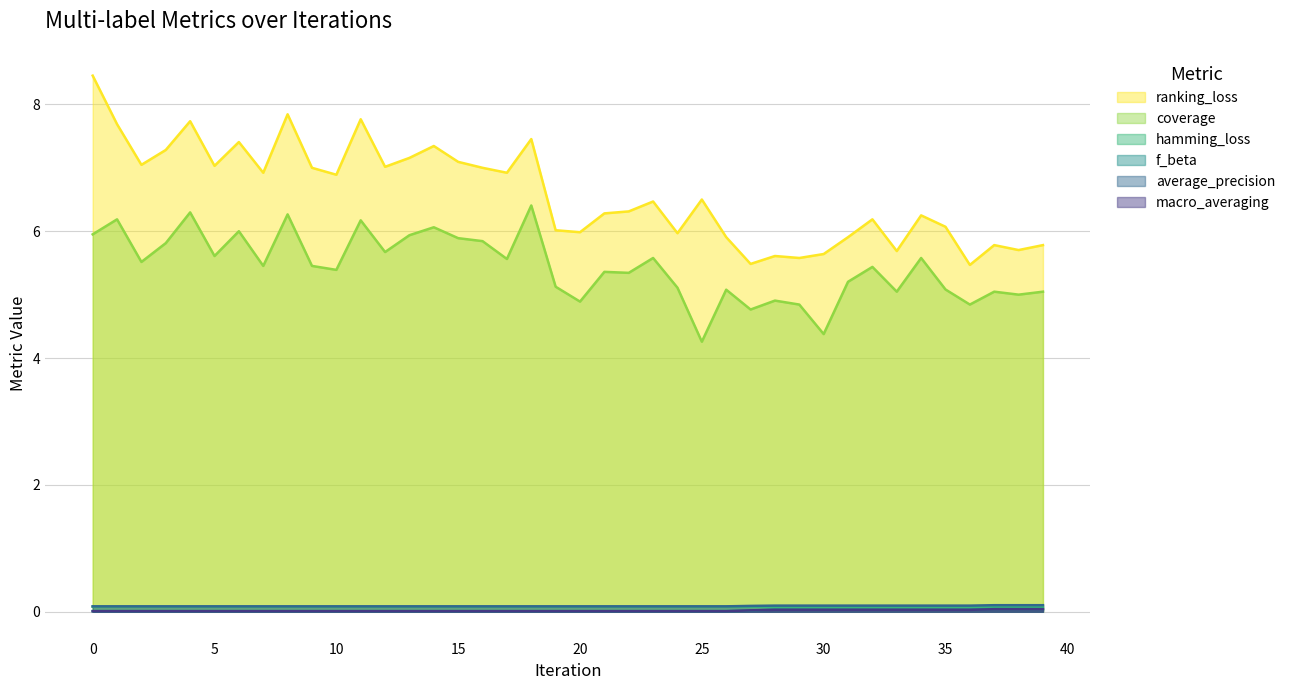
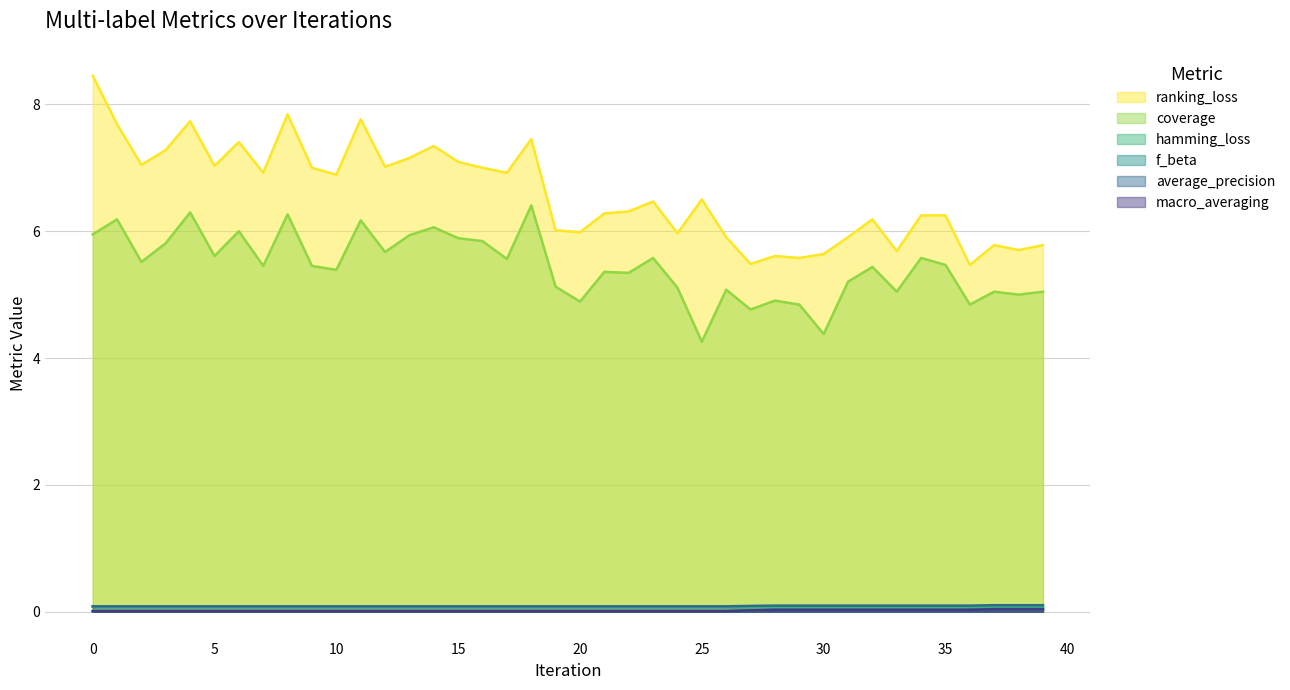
ranking_loss, 35: 6.1 -> 6.3
coverage, 35: 5.1 -> 5.5
